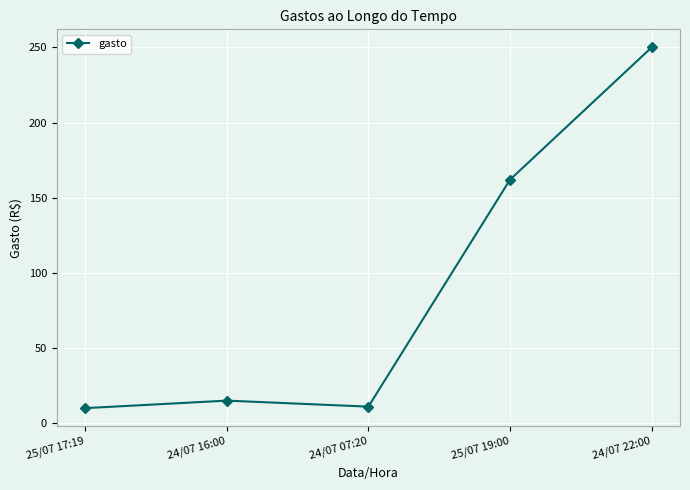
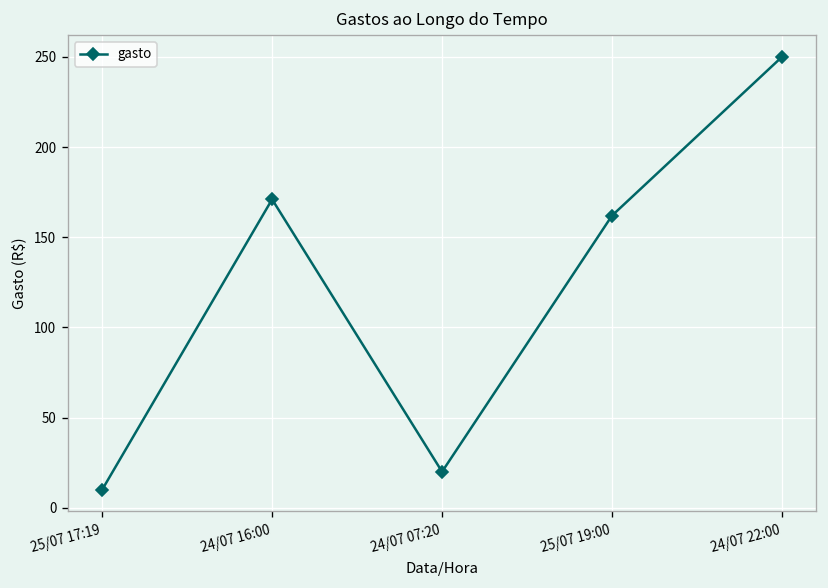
24/07 16:00: 15 -> 171
24/07 07:20: 11 -> 20
